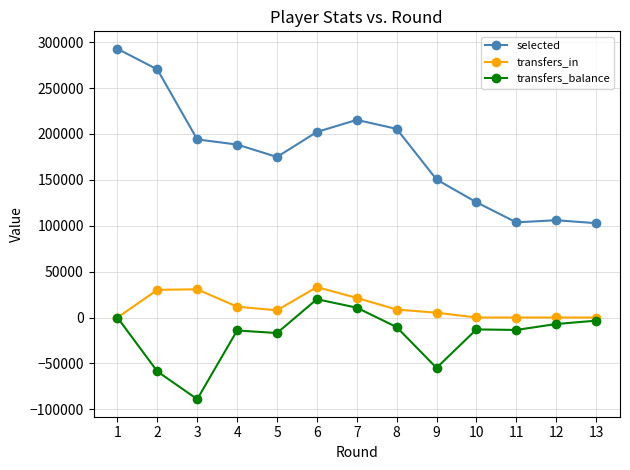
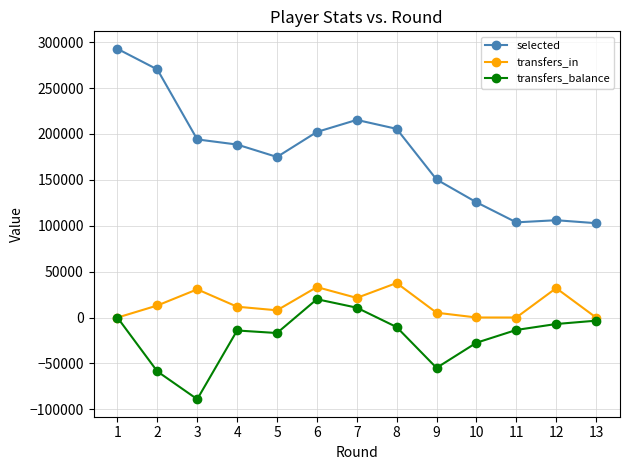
transfers_in, 2: 30000 -> 10000
transfers_in, 8: 10000 -> 40000
transfers_balance, 10: -10000 -> -30000
transfers_in, 12: 0 -> 30000
